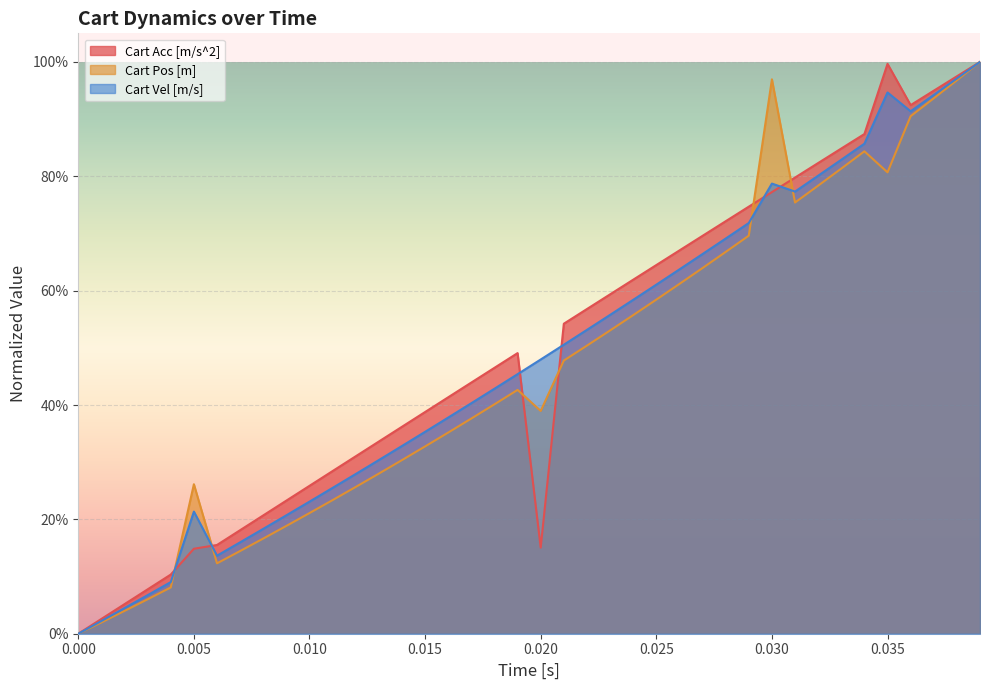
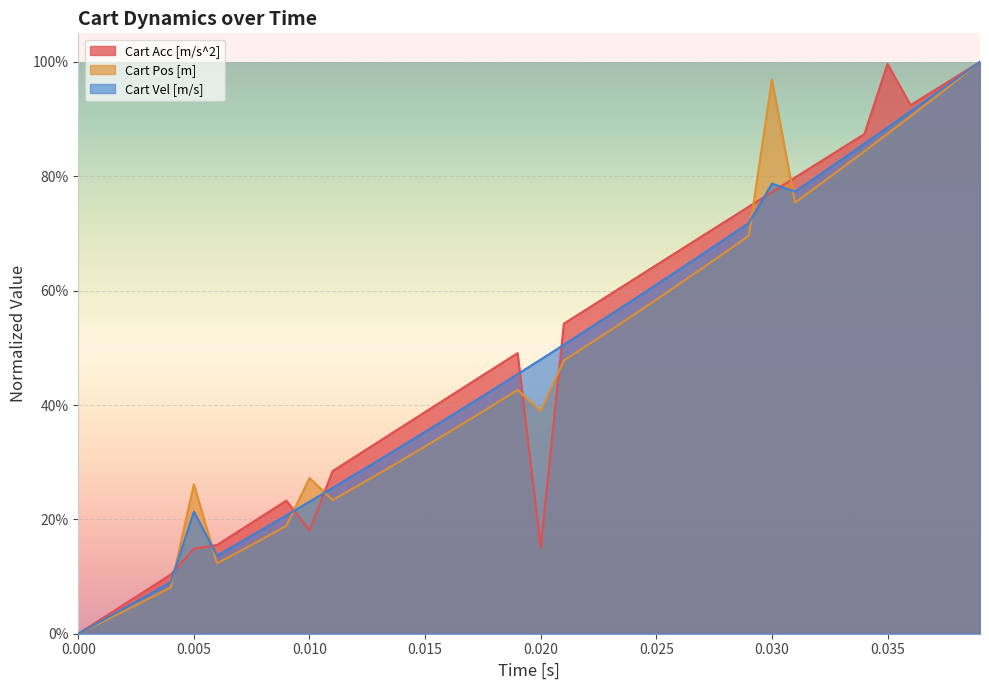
Cart Acc [m/s^2], 0.010: 26% -> 18%
Cart Pos [m], 0.010: 21% -> 27%
Cart Pos [m], 0.035: 81% -> 87%
Cart Vel [m/s], 0.035: 95% -> 89%
